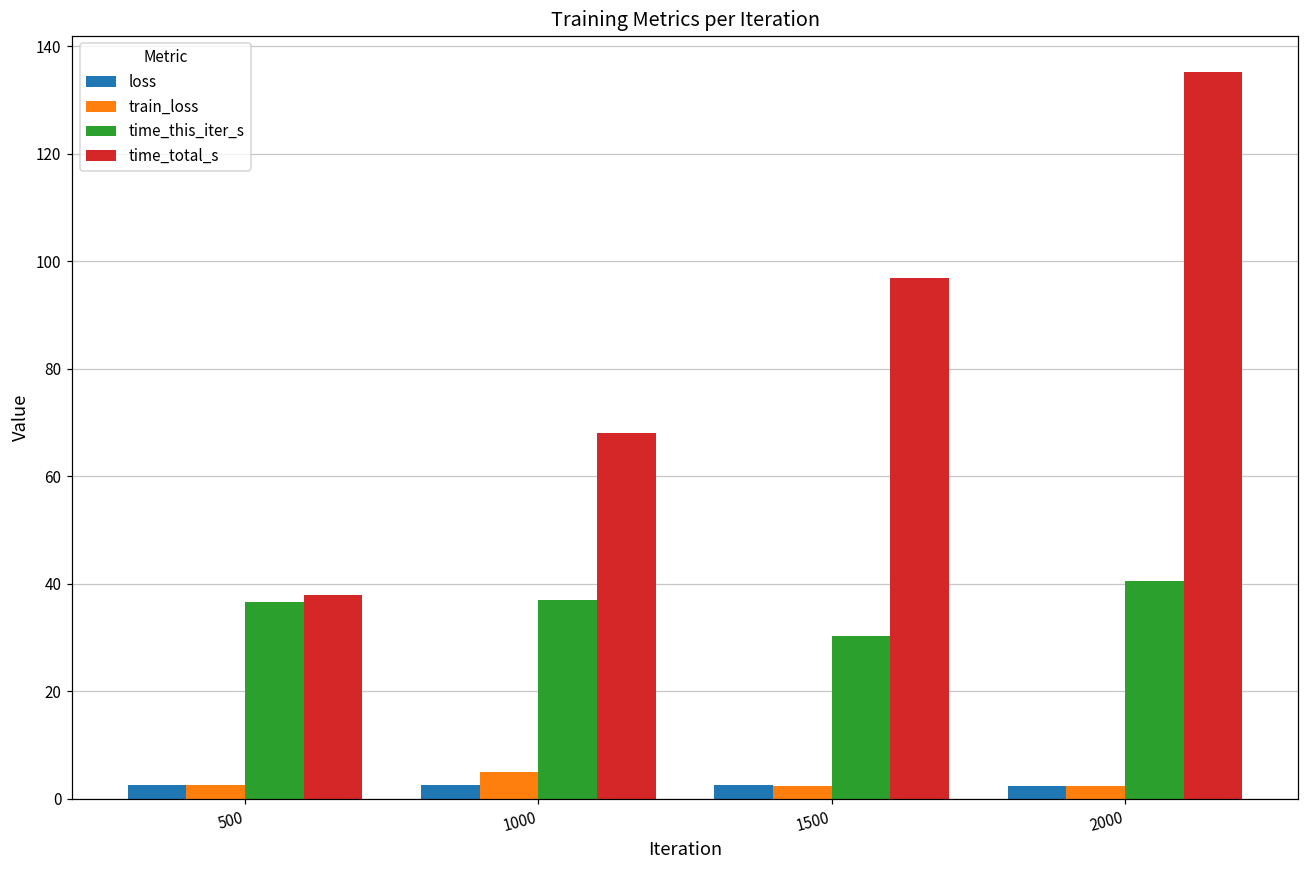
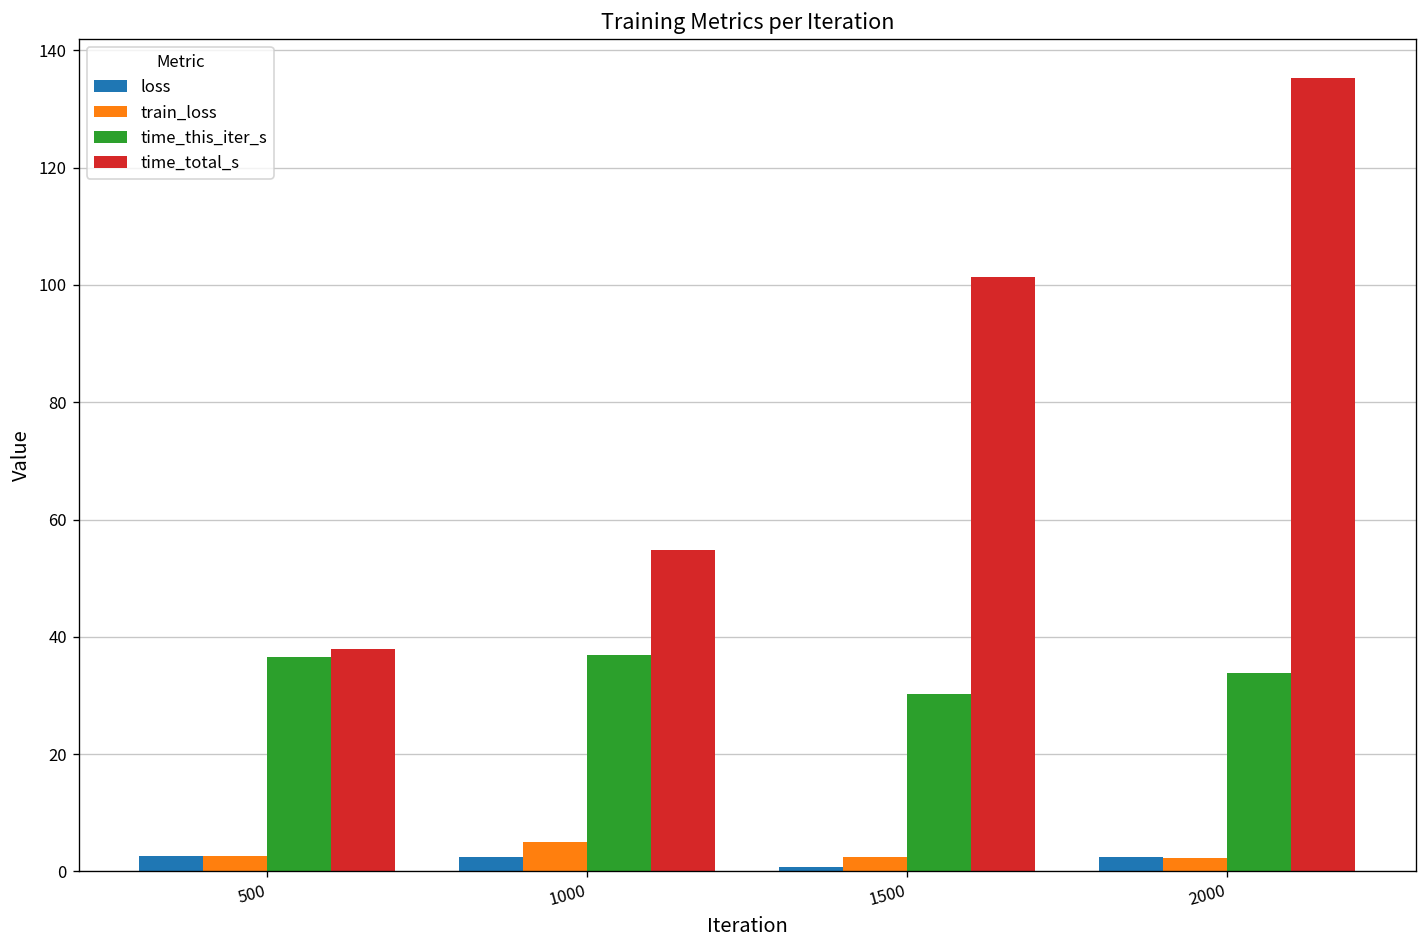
time_total_s, 1000: 68 -> 55
loss, 1500: 2 -> 1
time_total_s, 1500: 97 -> 101
time_this_iter_s, 2000: 40 -> 34
